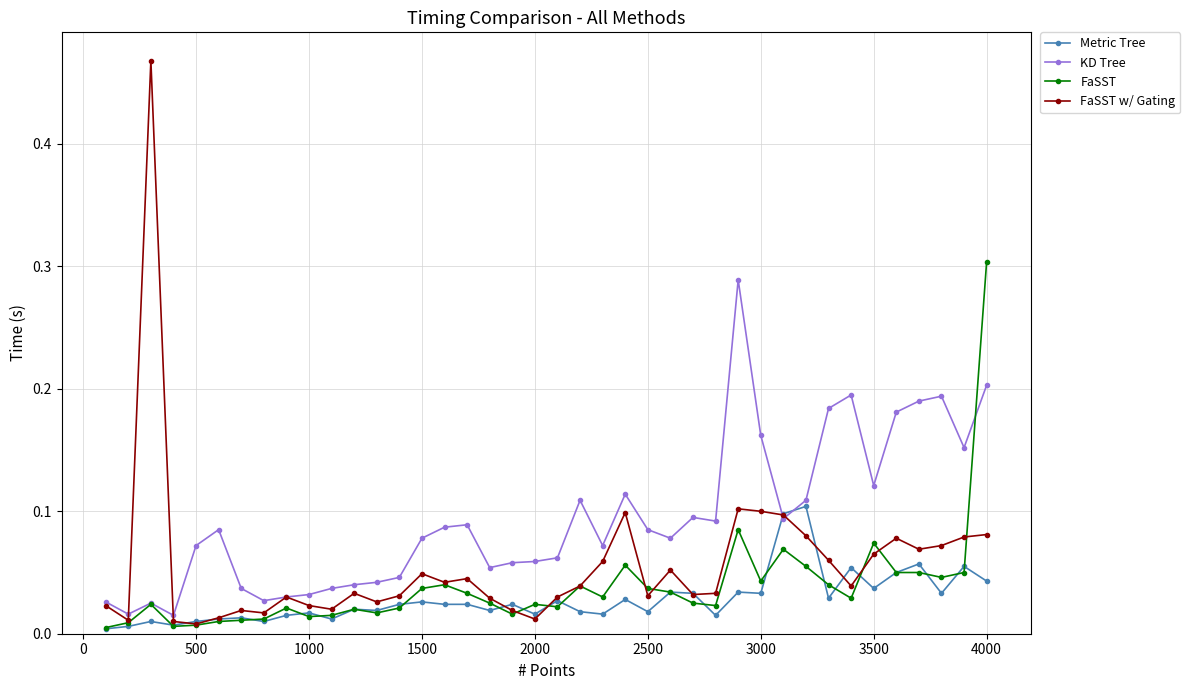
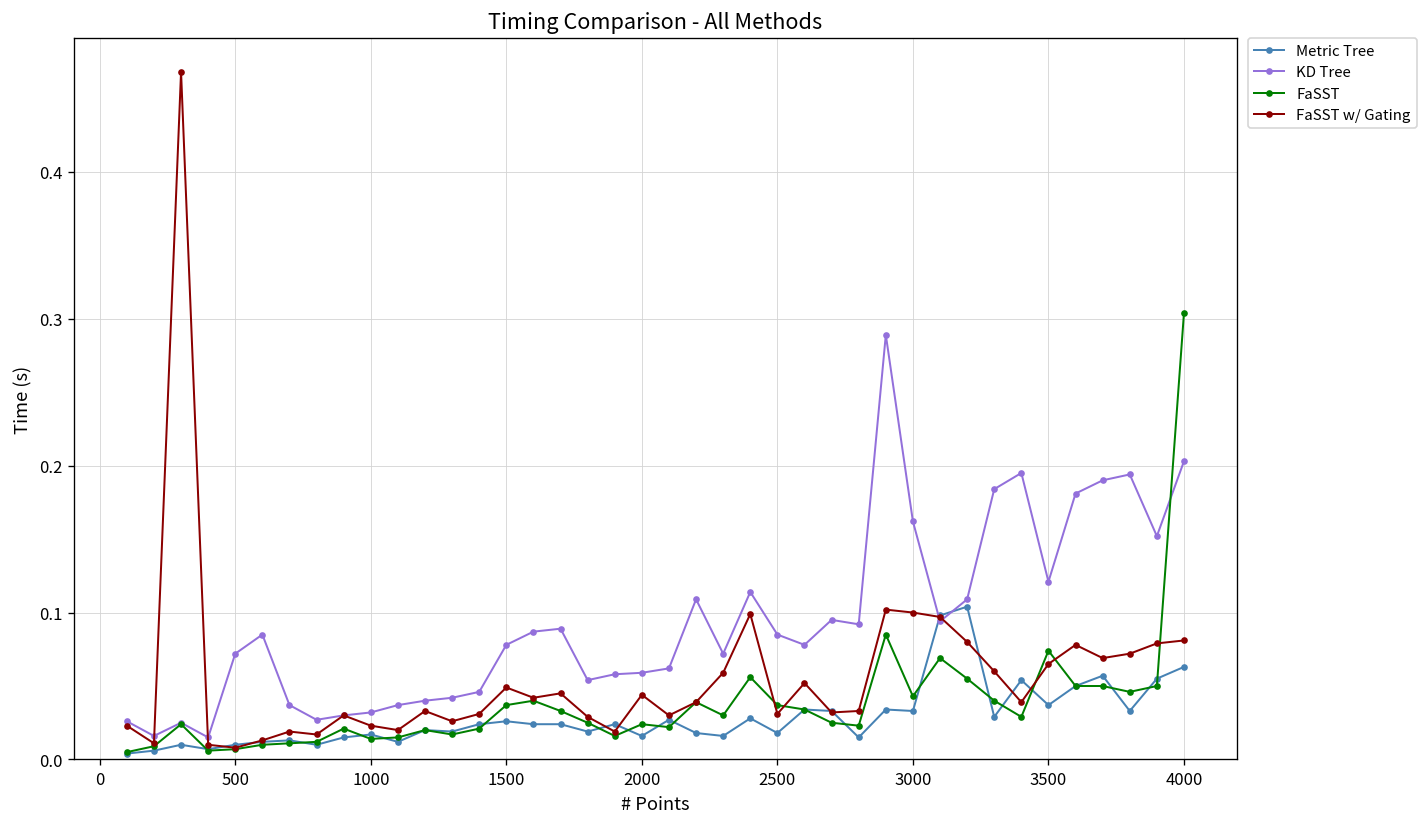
FaSST w/ Gating, 2000: 0.012 -> 0.044
Metric Tree, 4000: 0.043 -> 0.063
